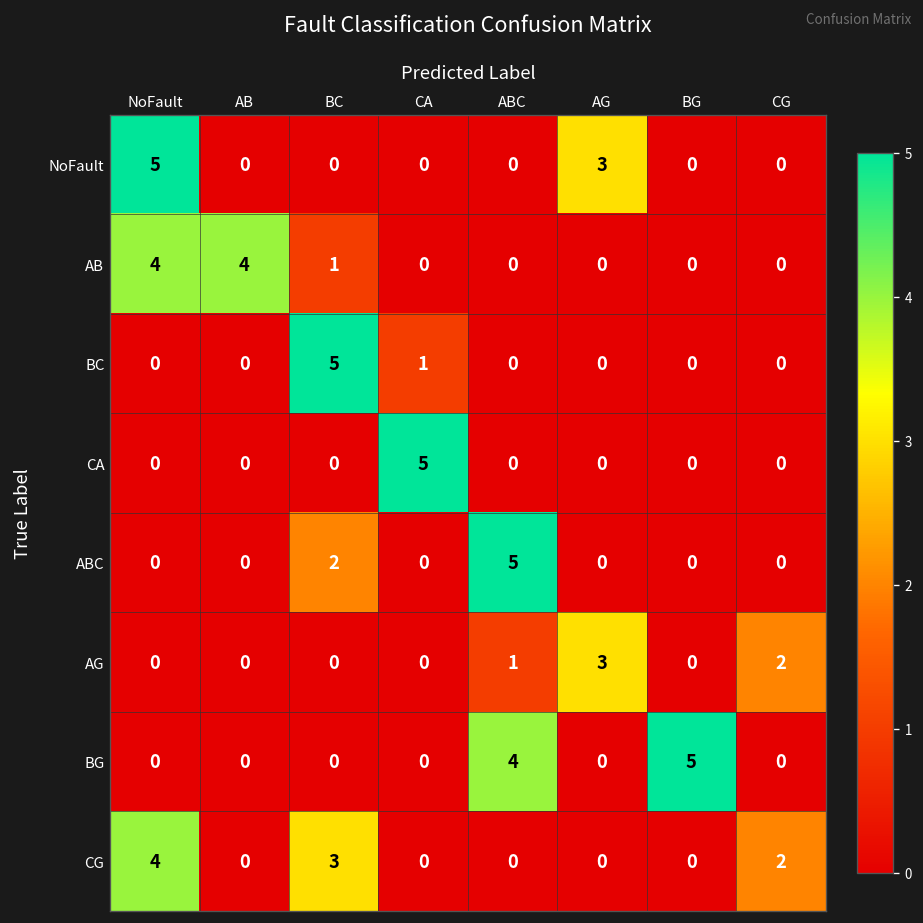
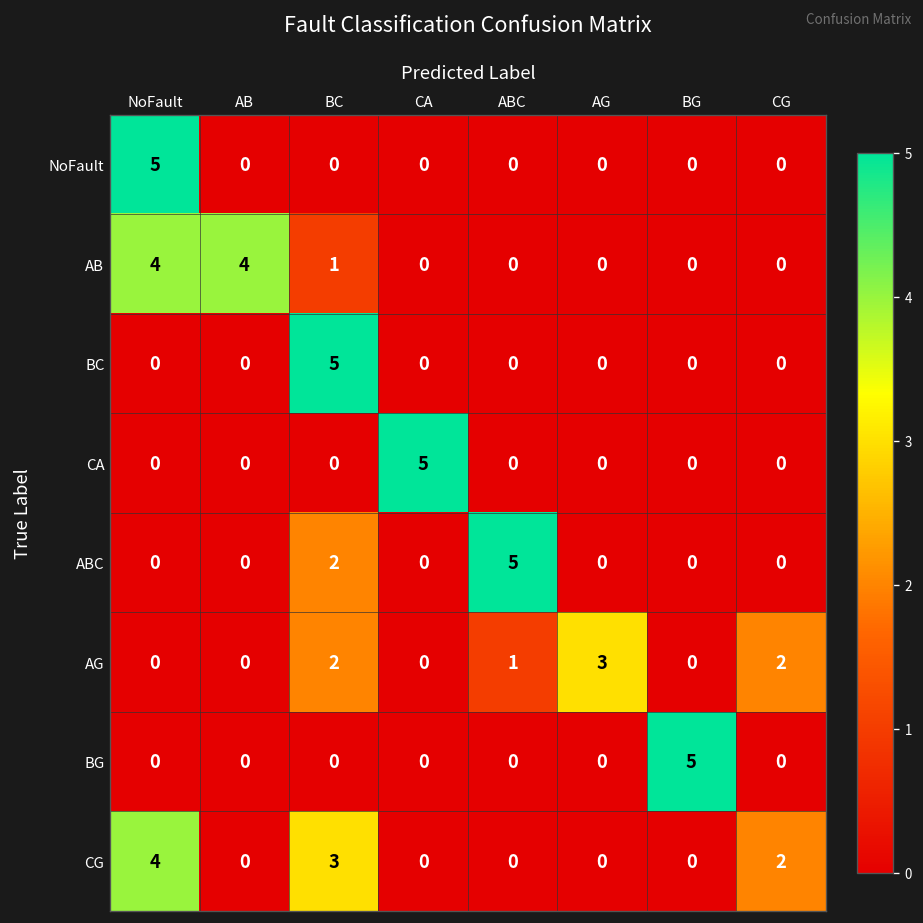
NoFault, AG: 3 -> 0
BC, CA: 1 -> 0
AG, BC: 0 -> 2
BG, ABC: 4 -> 0
